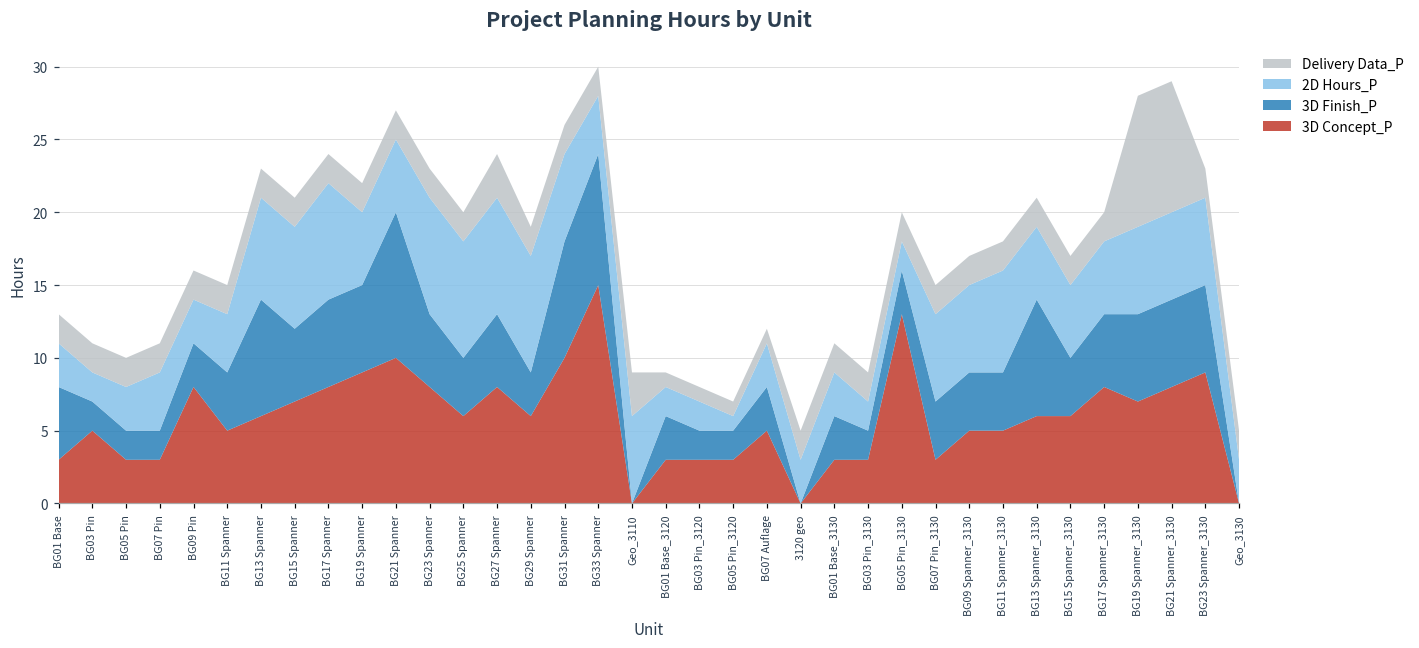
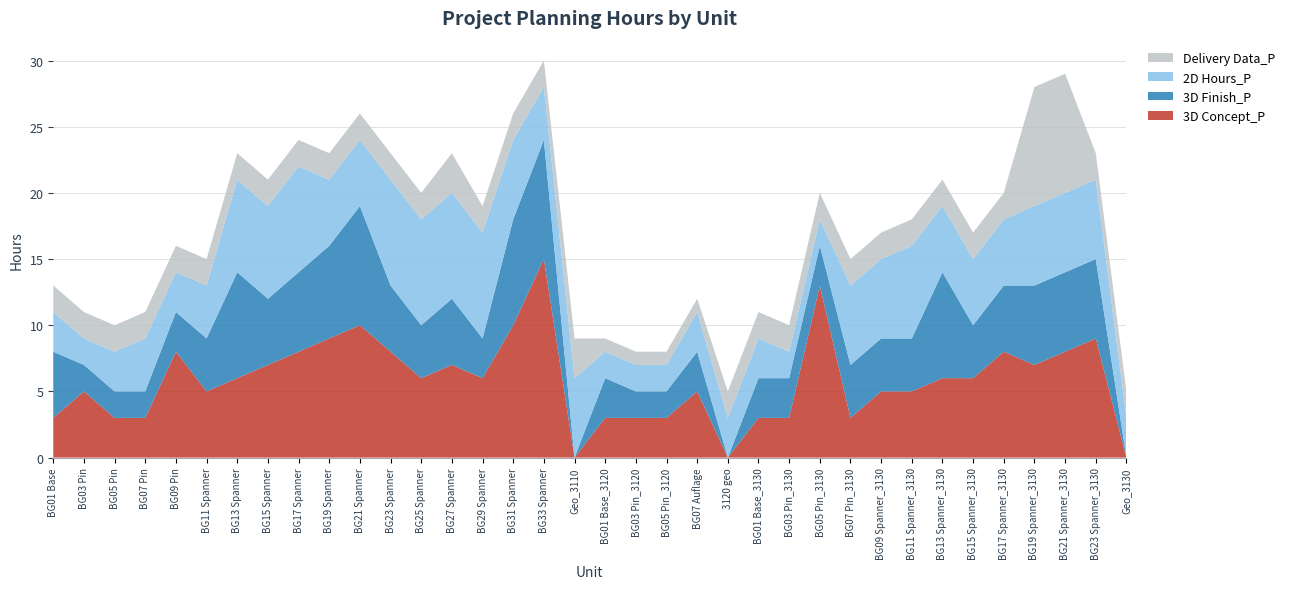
3D Finish_P, BG19 Spanner: 6 -> 7
3D Finish_P, BG21 Spanner: 10 -> 9
3D Concept_P, BG27 Spanner: 8 -> 7
2D Hours_P, BG05 Pin_3120: 1 -> 2
3D Finish_P, BG03 Pin_3130: 2 -> 3
